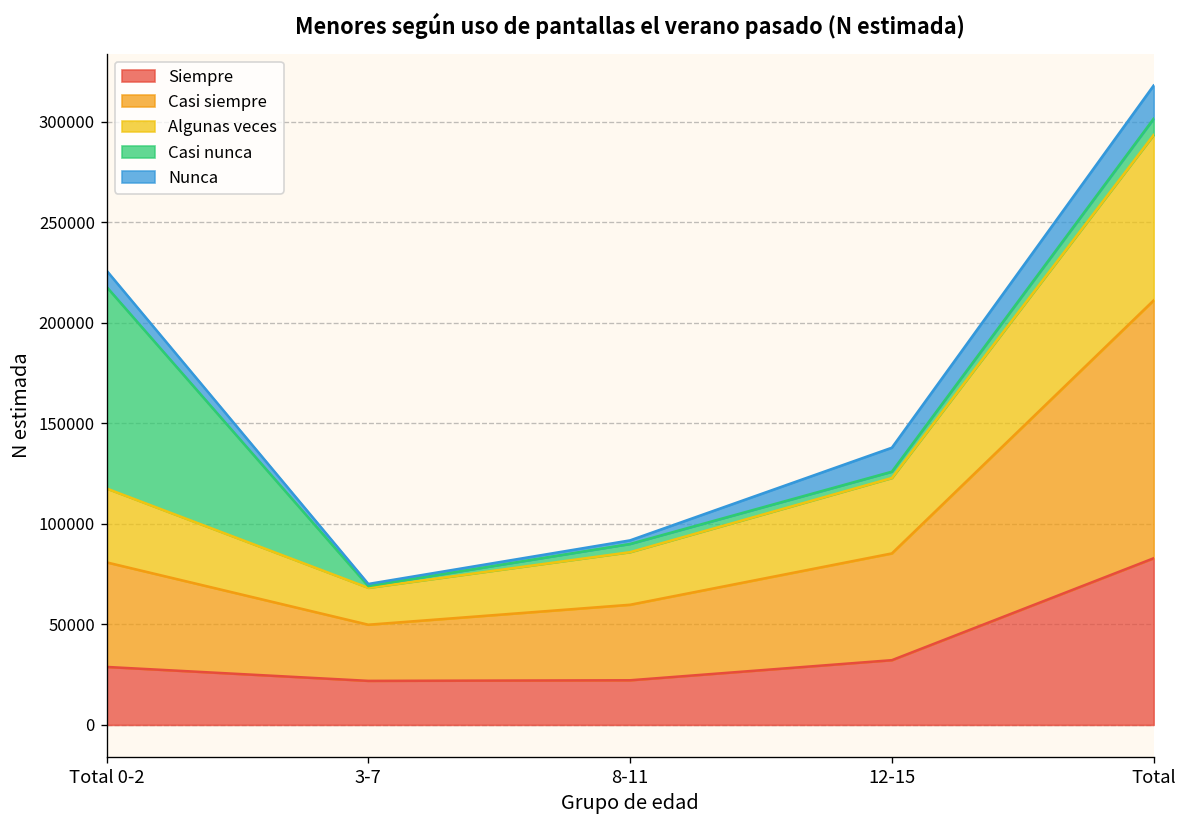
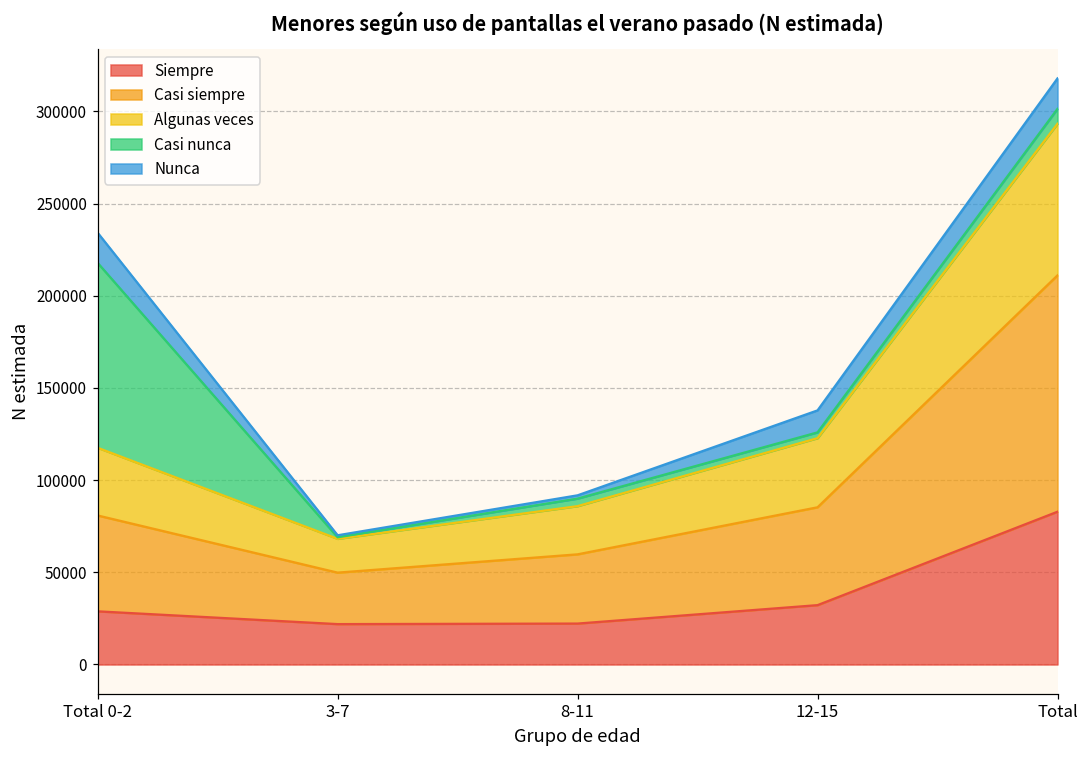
Nunca, Total 0-2: 8000 -> 16000
